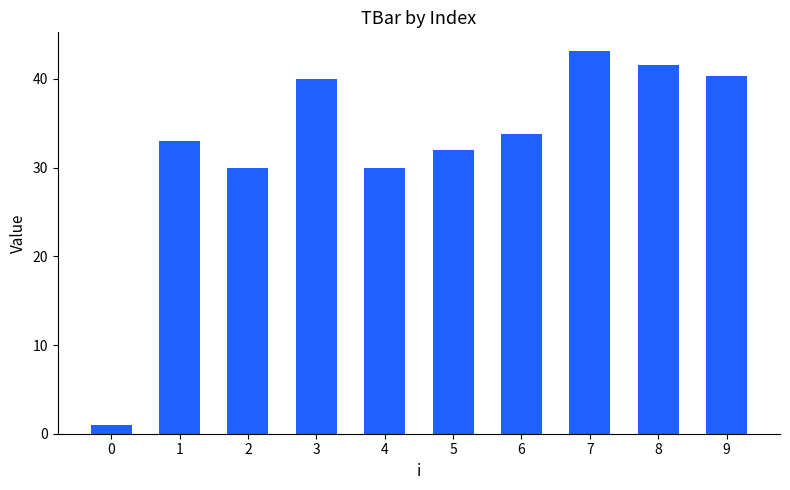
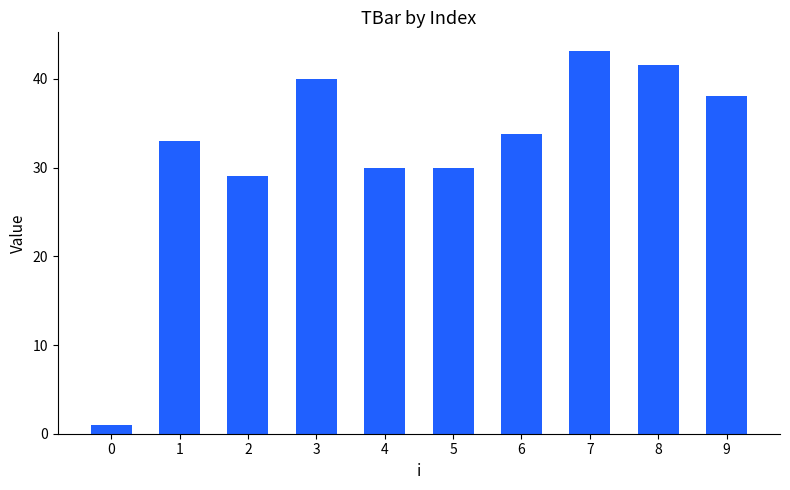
2: 30 -> 29
5: 32 -> 30
9: 40 -> 38
